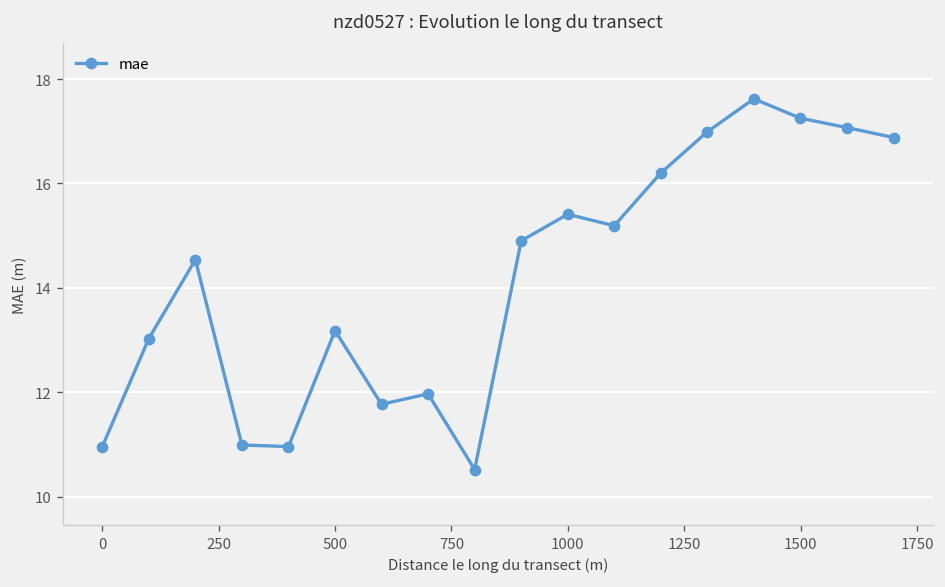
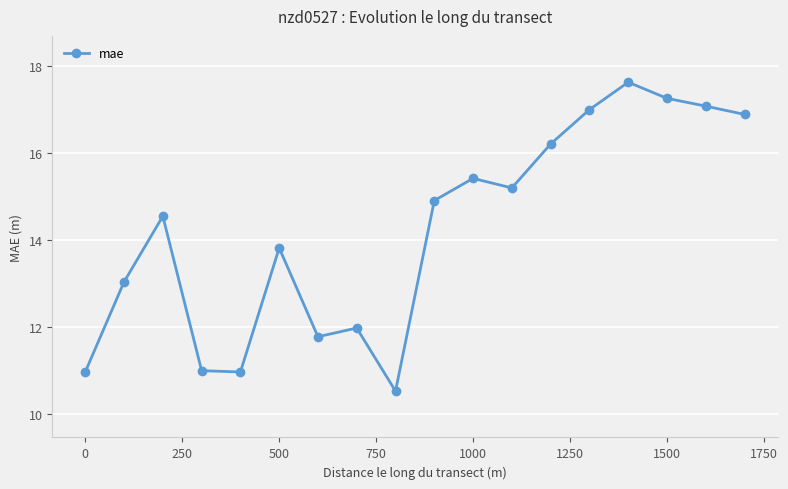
500: 13.2 -> 13.8
